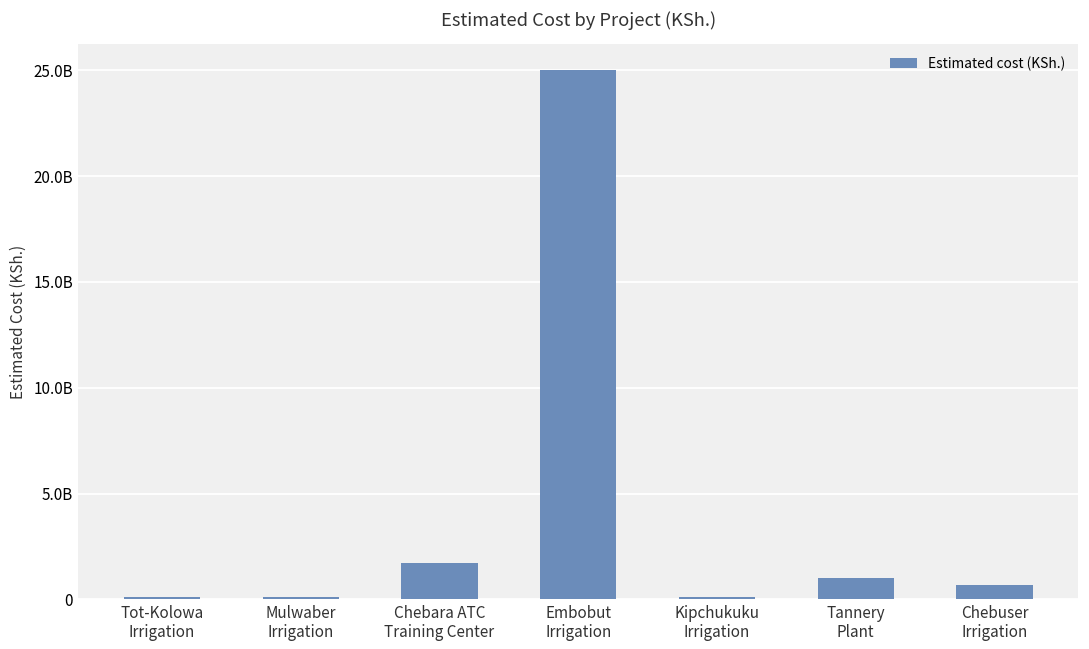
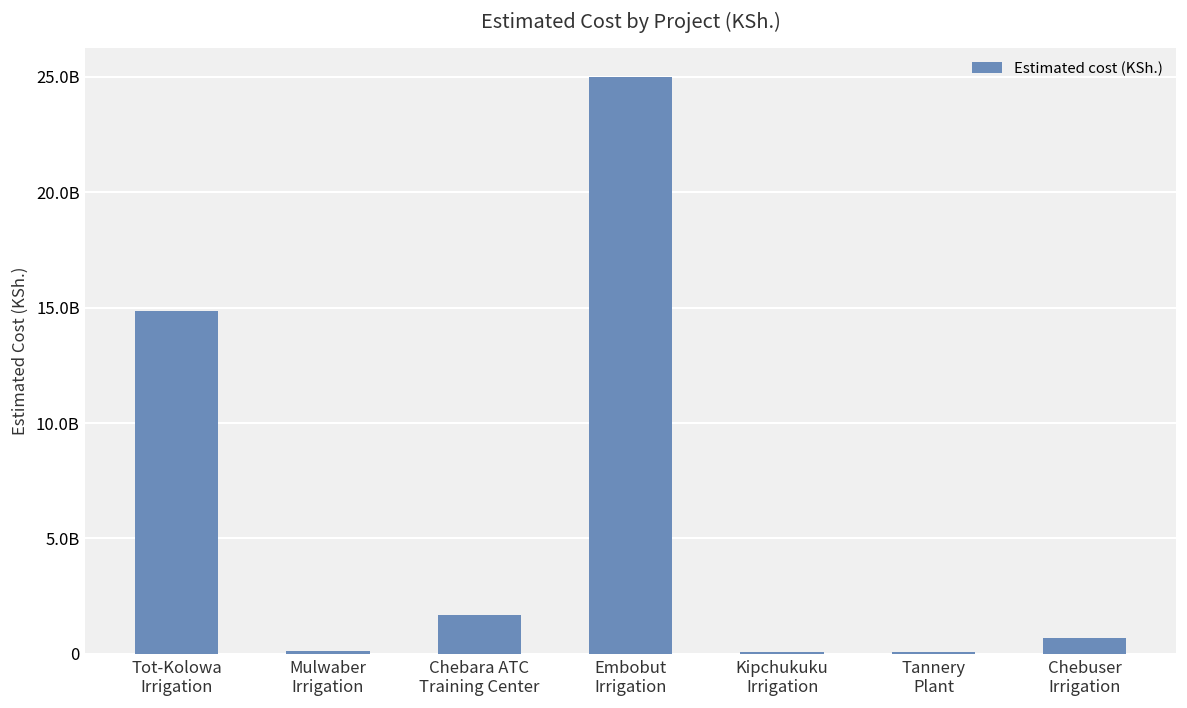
Tot-Kolowa Irrigation: 100000000 -> 14900000000
Tannery Plant: 1000000000 -> 100000000
